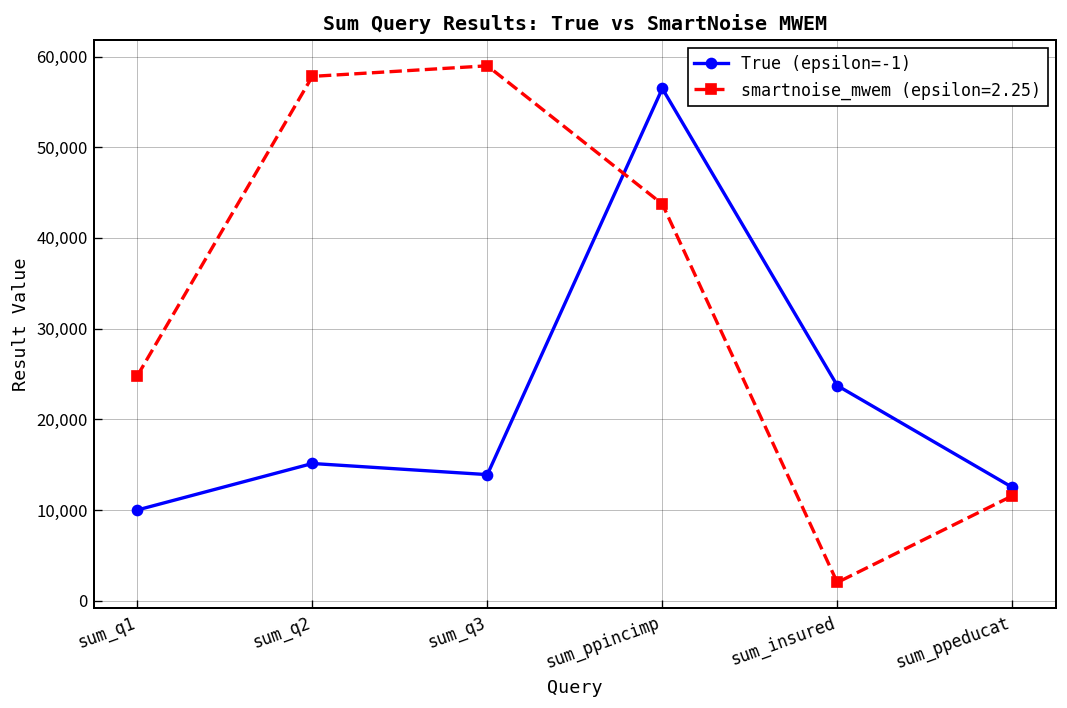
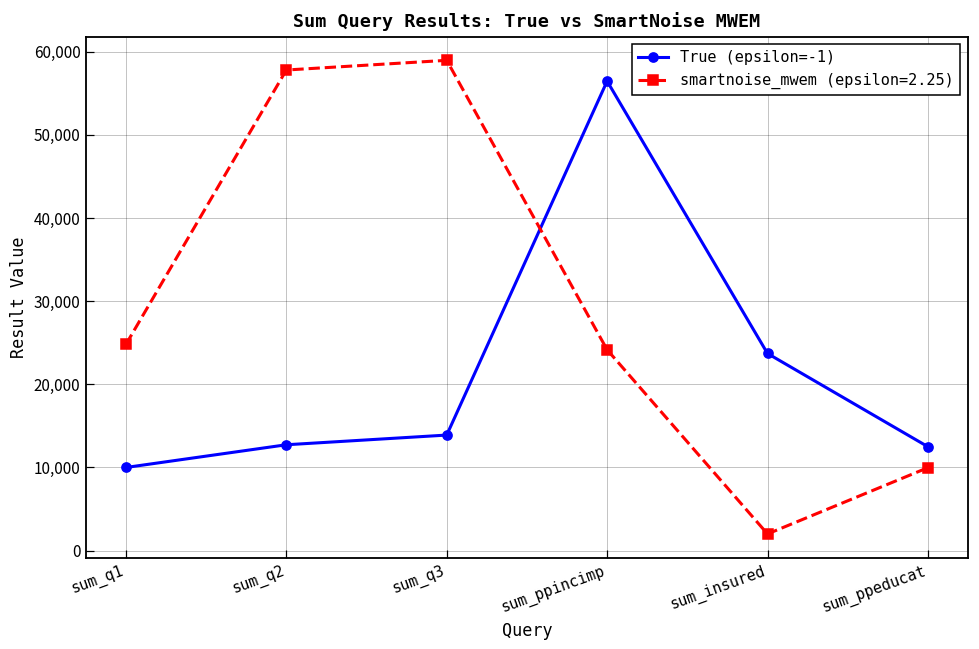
True (epsilon=-1), sum_q2: 15,000 -> 13,000
smartnoise_mwem (epsilon=2.25), sum_ppincimp: 44,000 -> 24,000
smartnoise_mwem (epsilon=2.25), sum_ppeducat: 12,000 -> 10,000
